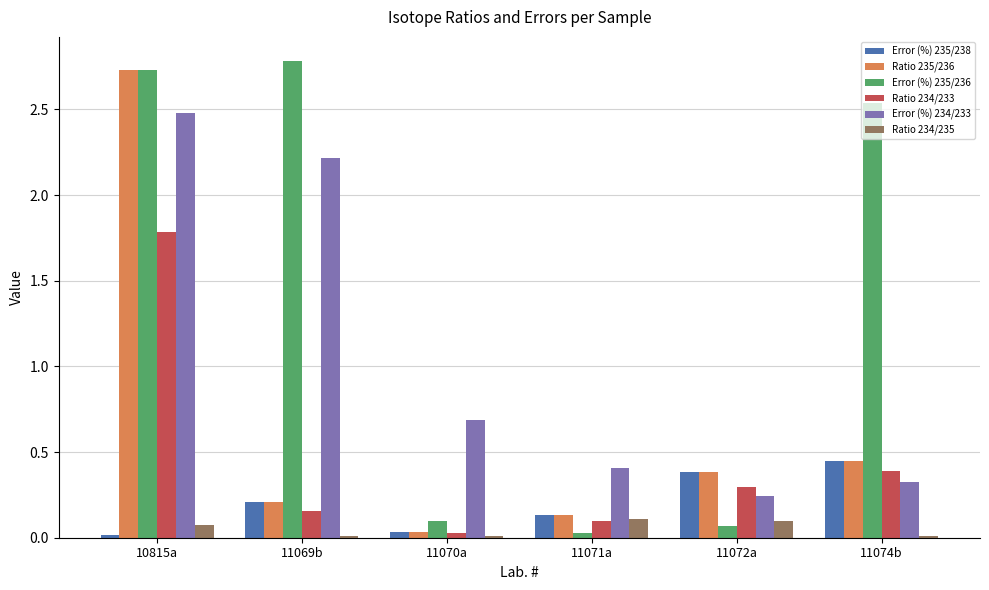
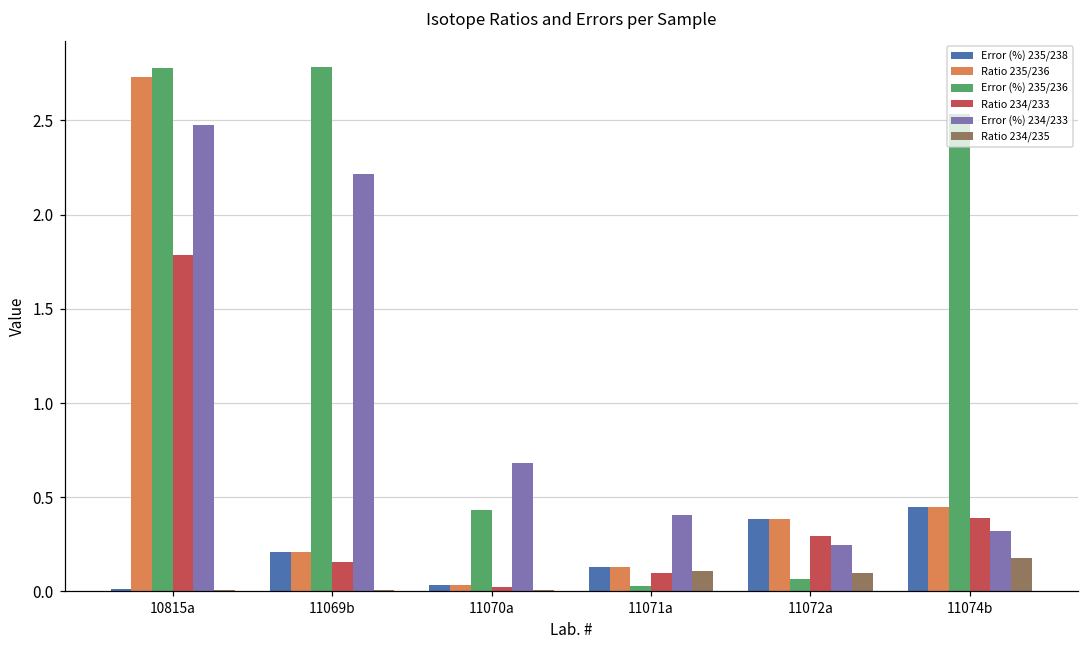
Error (%) 235/236, 10815a: 2.73 -> 2.78
Ratio 234/235, 10815a: 0.08 -> 0.01
Error (%) 235/236, 11070a: 0.10 -> 0.43
Ratio 234/235, 11074b: 0.01 -> 0.18
